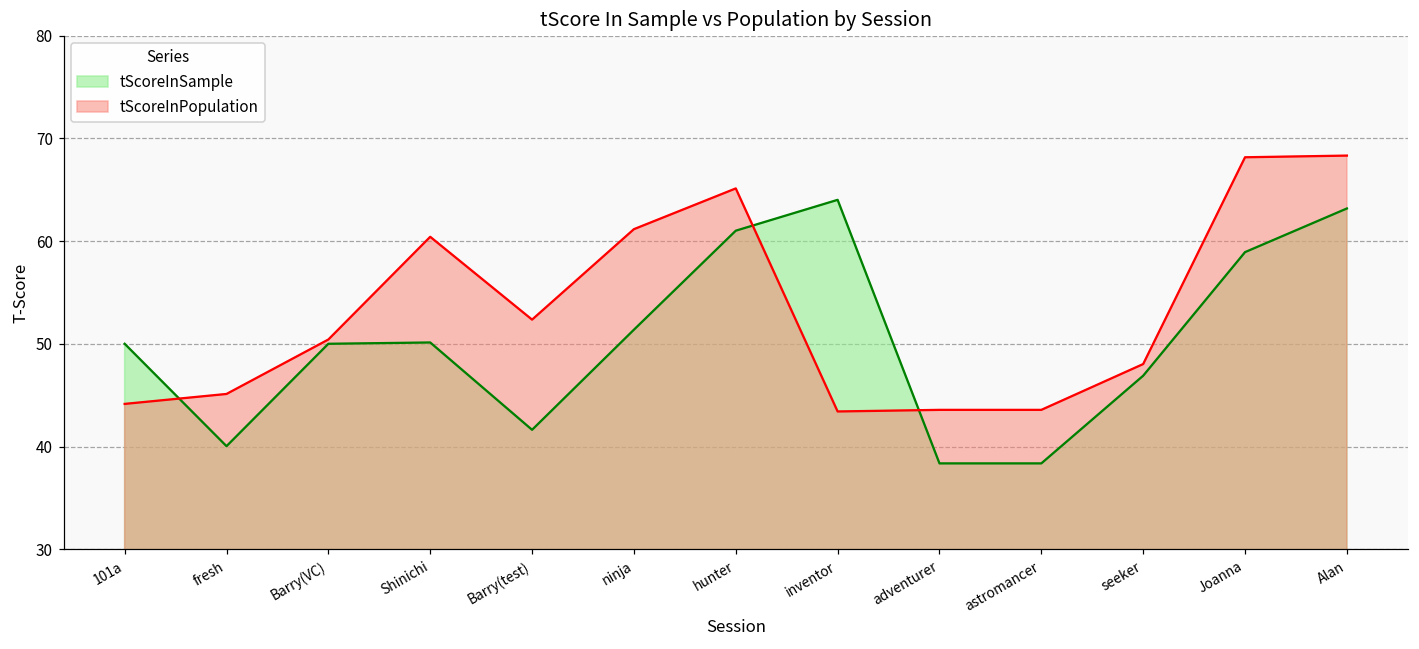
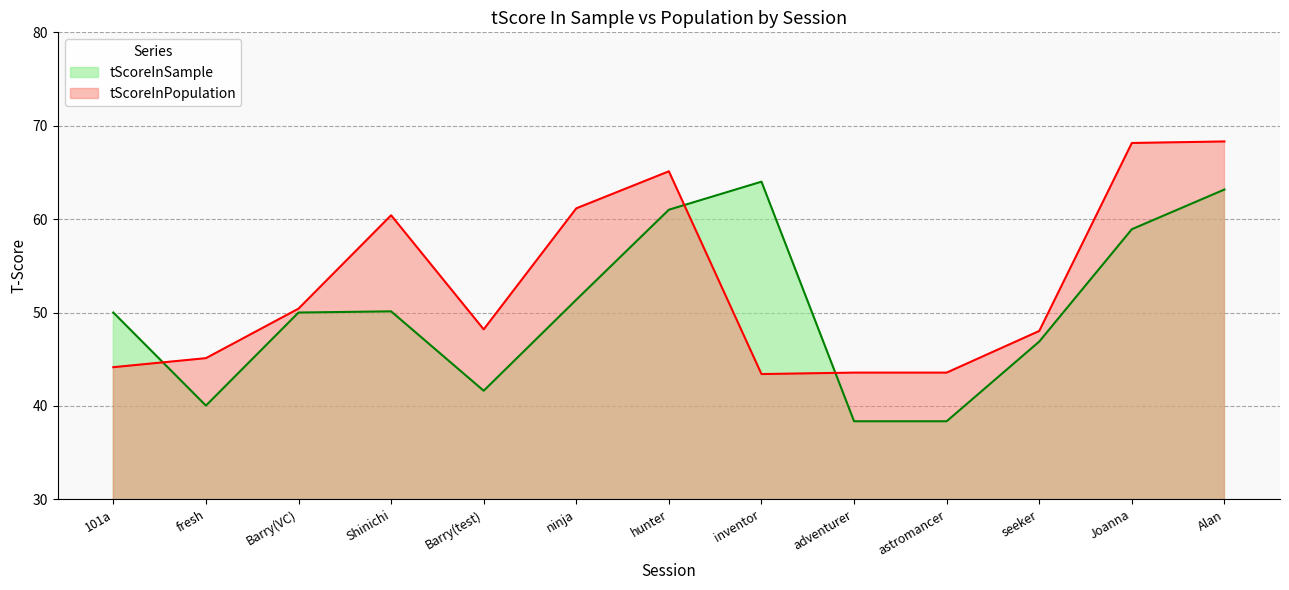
tScoreInPopulation, Barry(test): 52 -> 48
